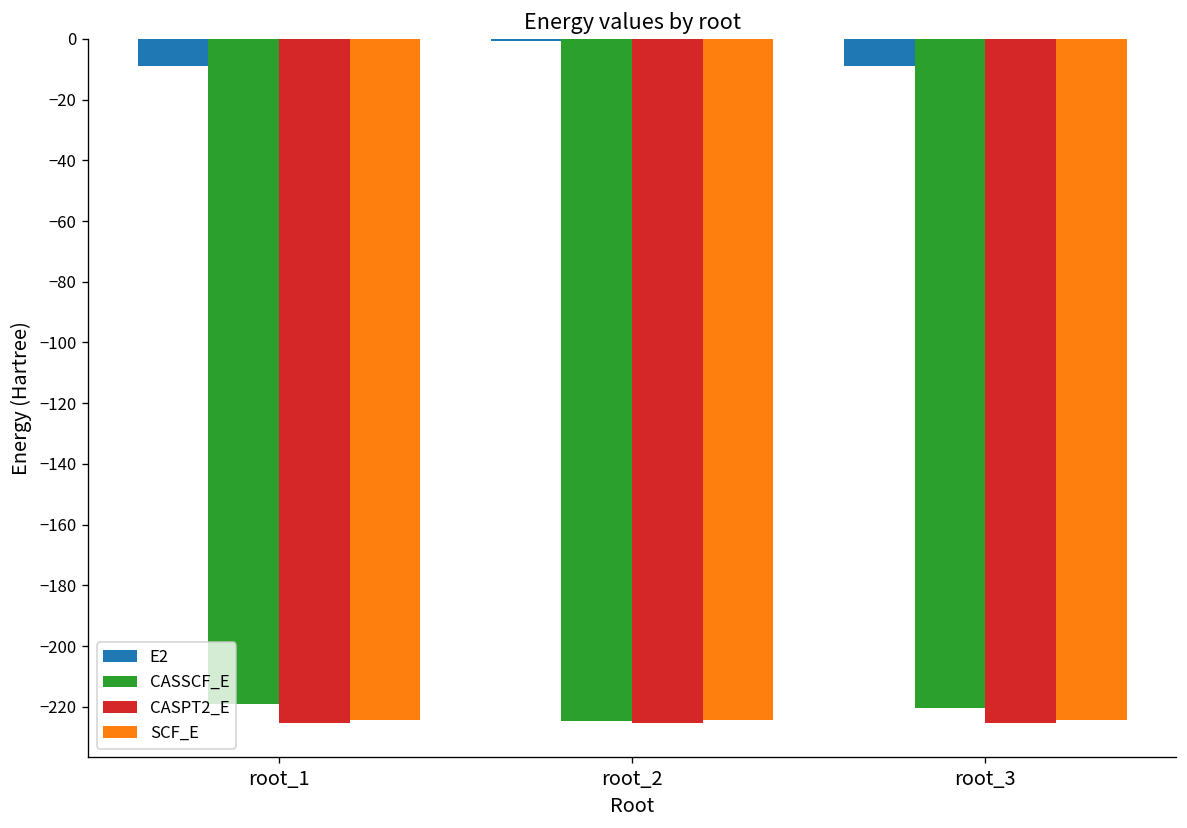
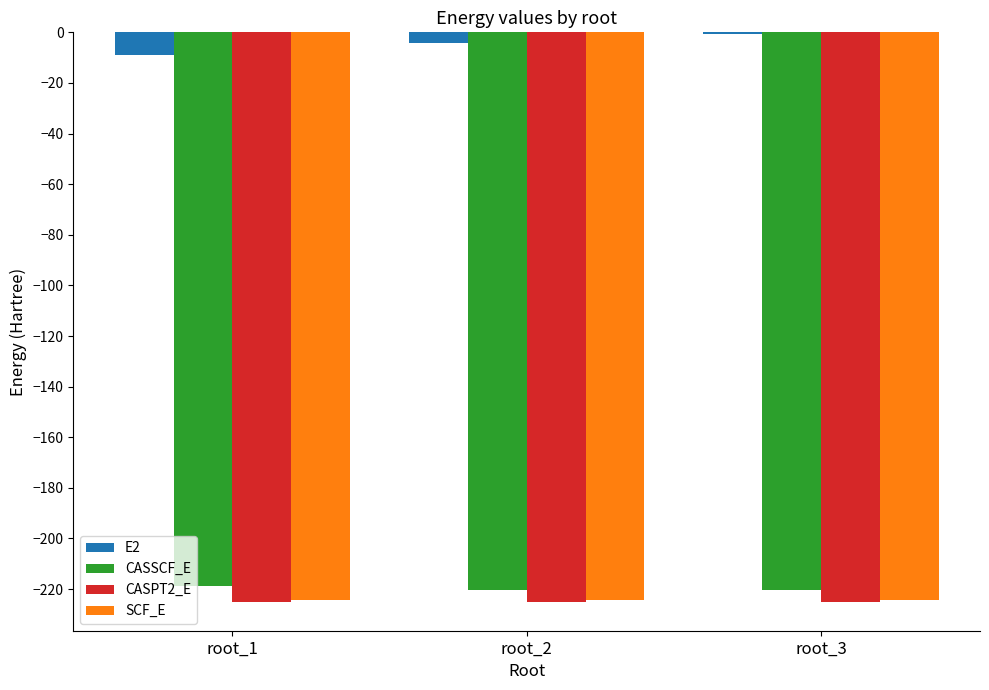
E2, root_2: -1 -> -4
CASSCF_E, root_2: -225 -> -220
E2, root_3: -9 -> -1
